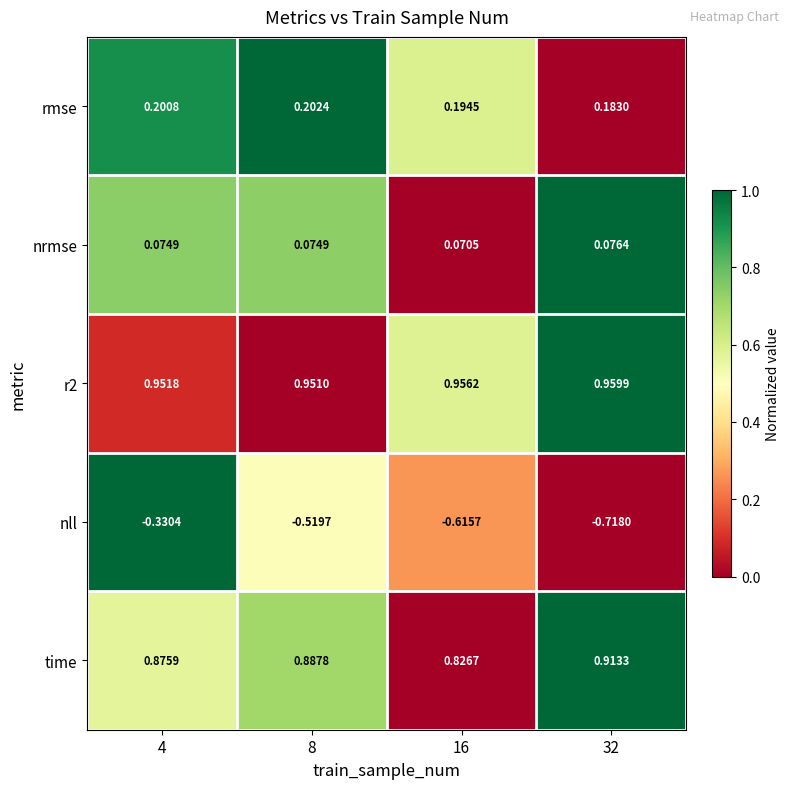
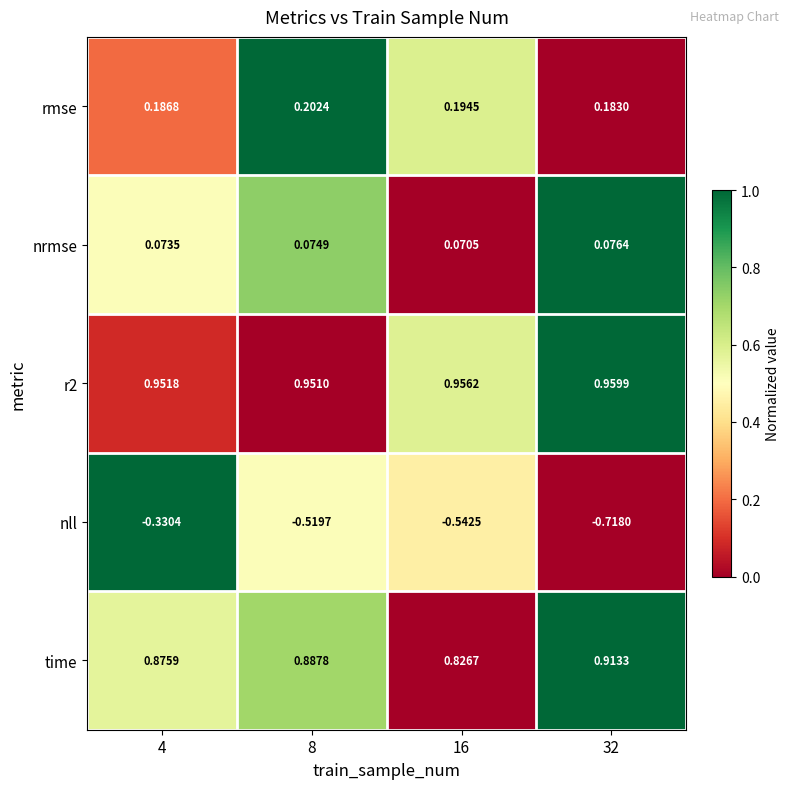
rmse, 4: 0.2008 -> 0.1868
nrmse, 4: 0.0749 -> 0.0735
nll, 16: -0.6157 -> -0.5425
